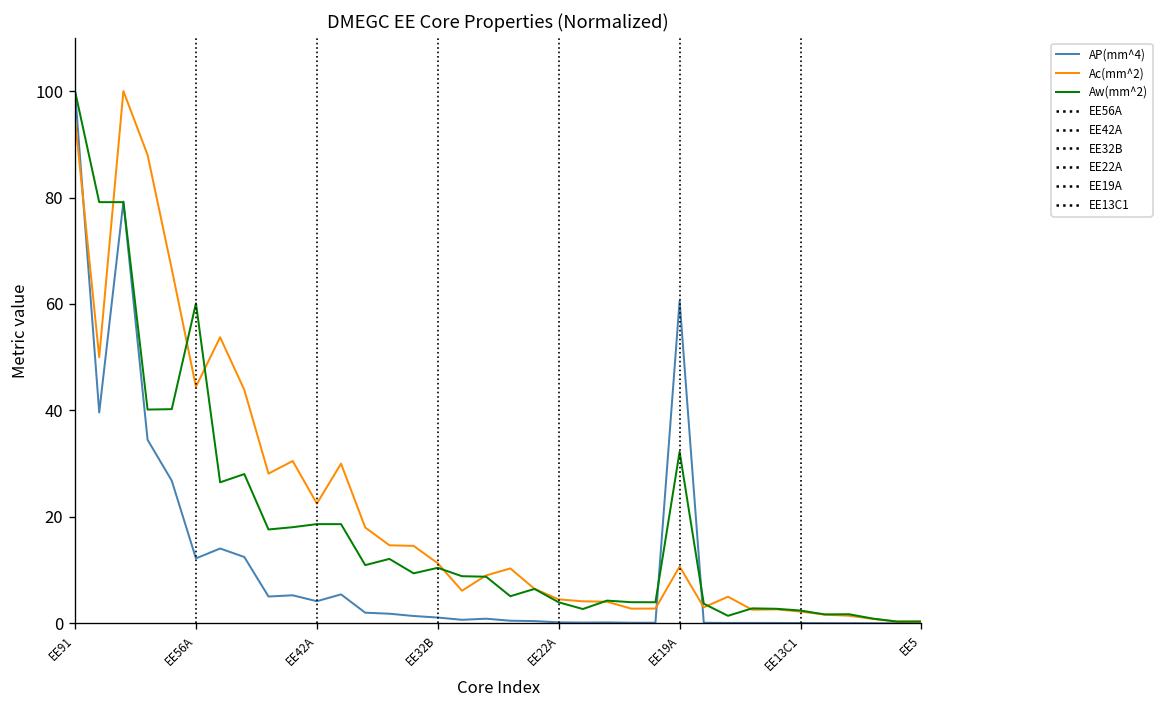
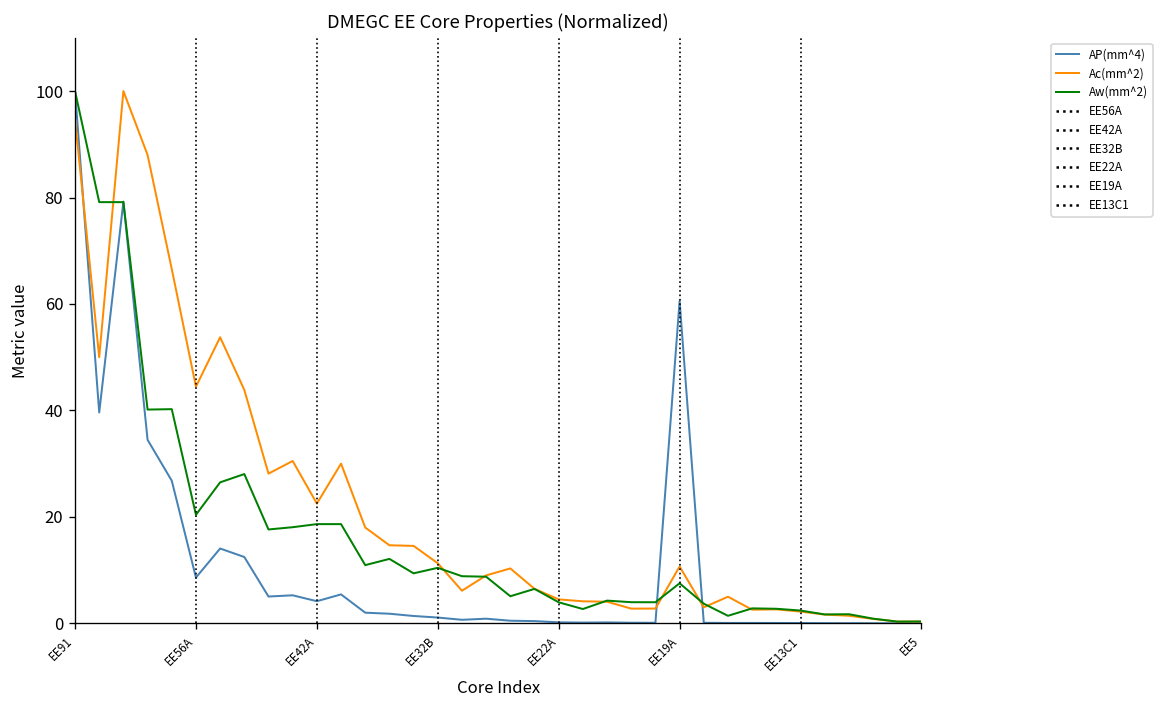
AP(mm^4), EE56A: 12 -> 9
Aw(mm^2), EE56A: 60 -> 20
Aw(mm^2), EE19A: 32 -> 8
